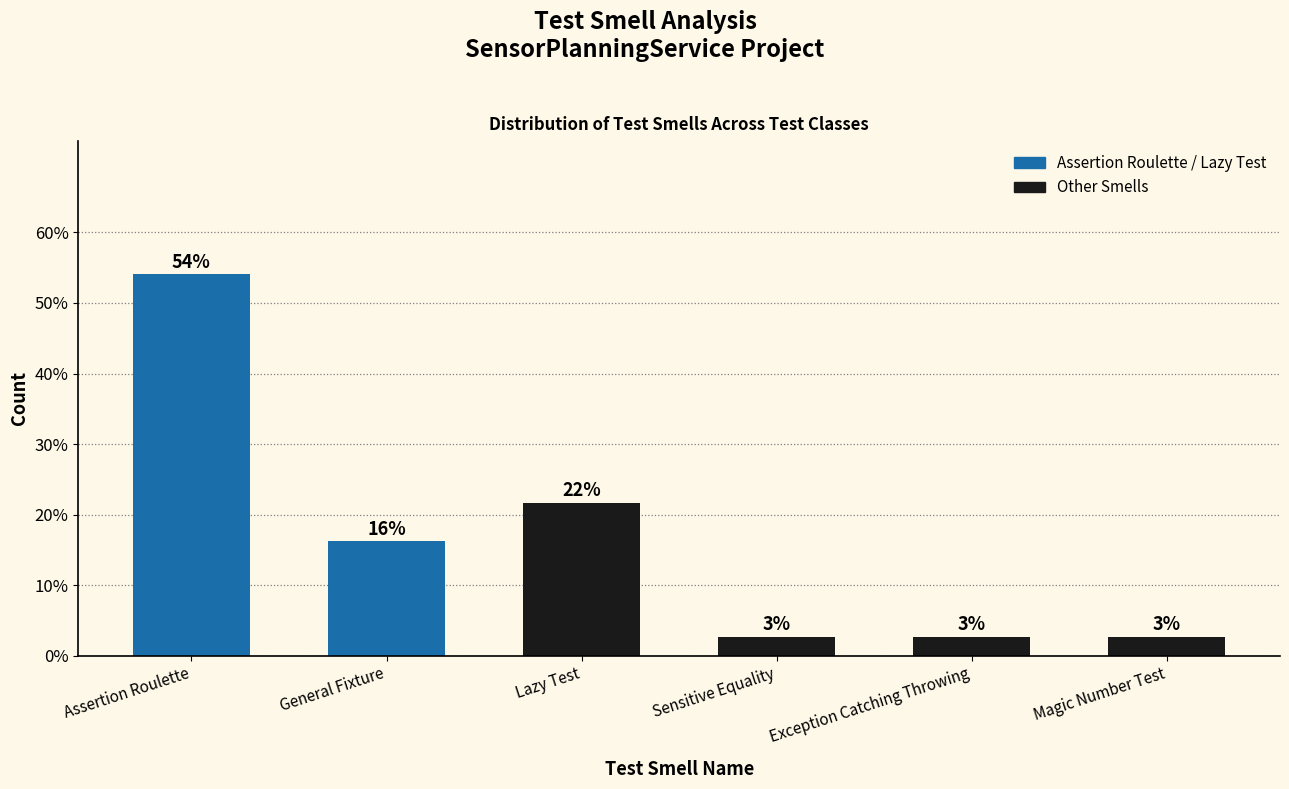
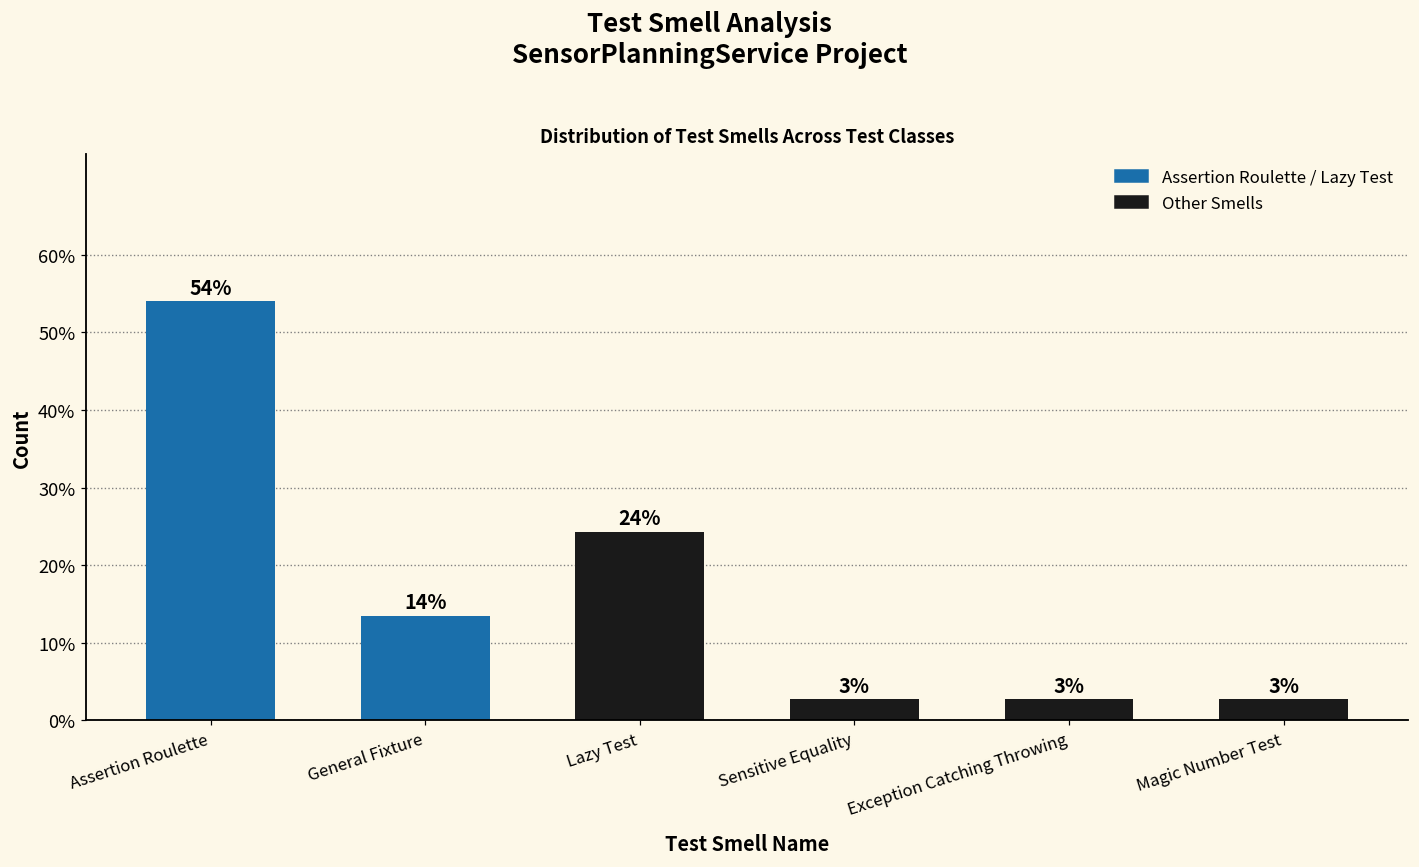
General Fixture: 16% -> 14%
Lazy Test: 22% -> 24%
